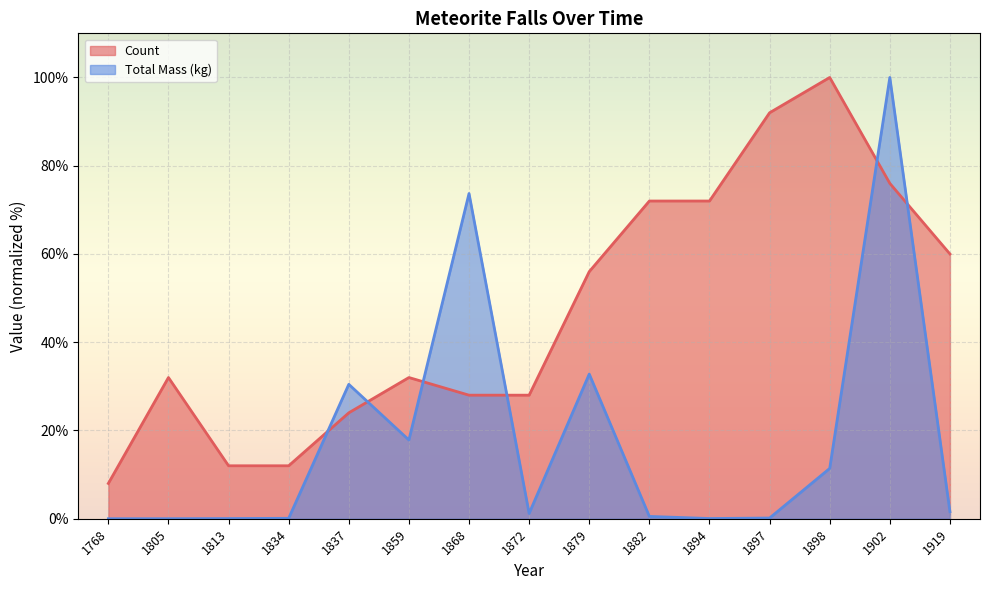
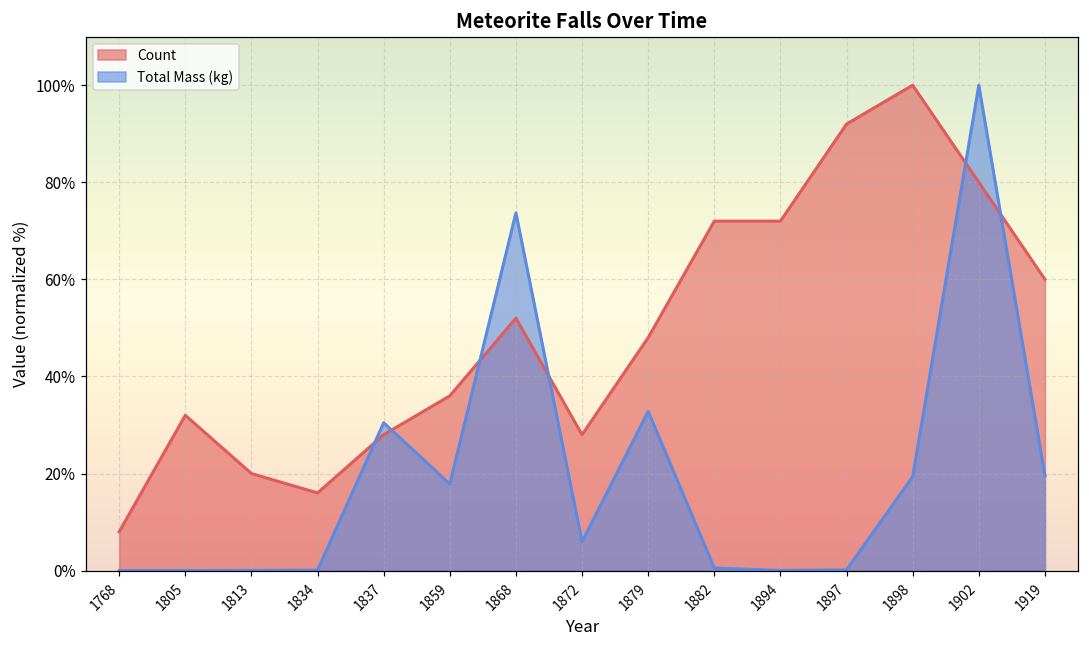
Count, 1813: 12% -> 20%
Count, 1834: 12% -> 16%
Count, 1837: 24% -> 28%
Count, 1859: 32% -> 36%
Count, 1868: 28% -> 52%
Total Mass (kg), 1872: 1% -> 6%
Count, 1879: 56% -> 48%
Total Mass (kg), 1898: 11% -> 19%
Count, 1902: 76% -> 80%
Total Mass (kg), 1919: 2% -> 20%
